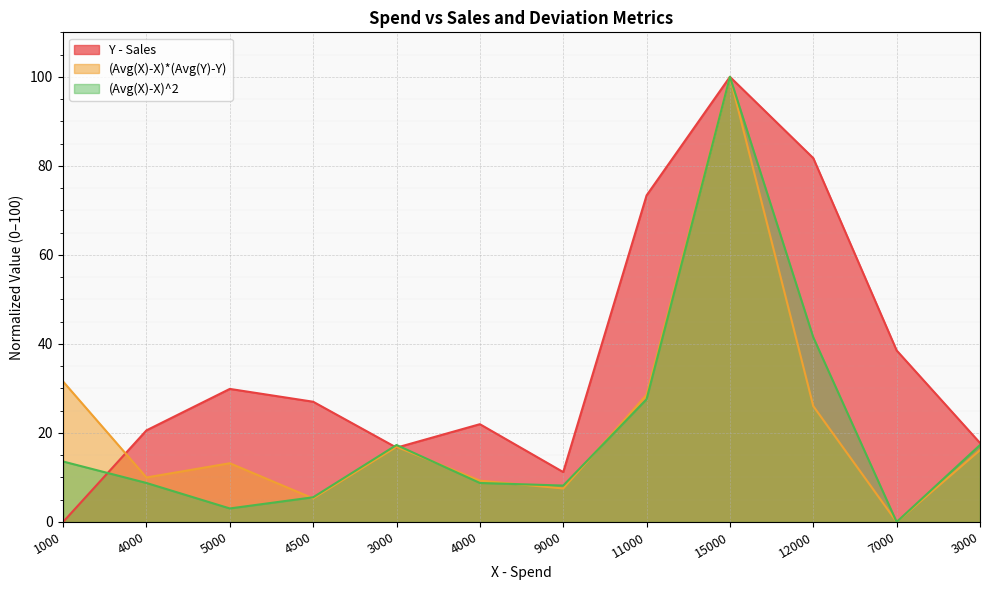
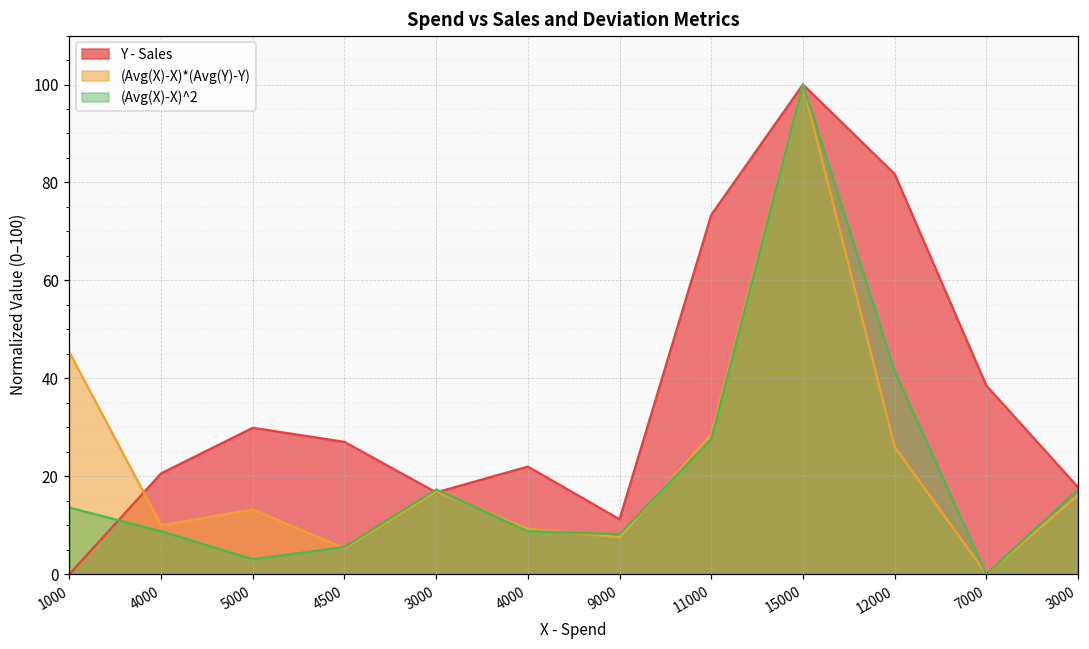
(Avg(X)-X)*(Avg(Y)-Y), 1000: 32 -> 45
